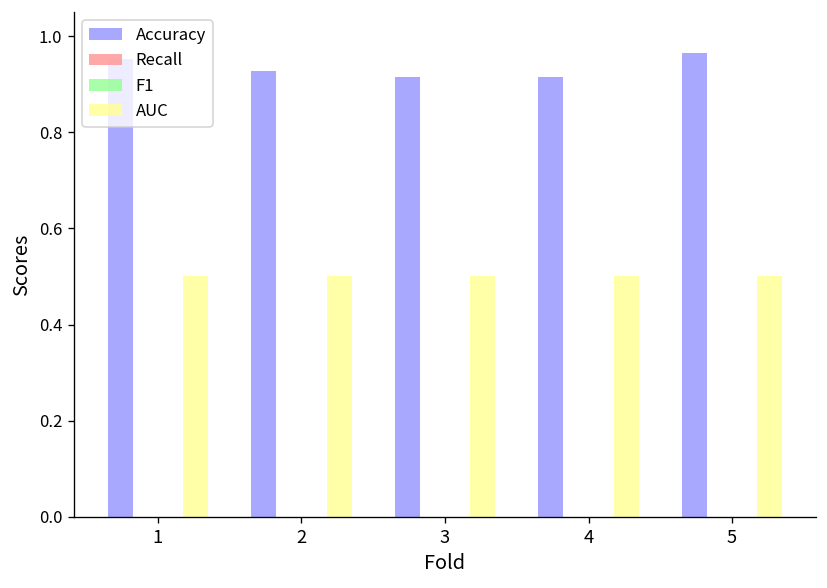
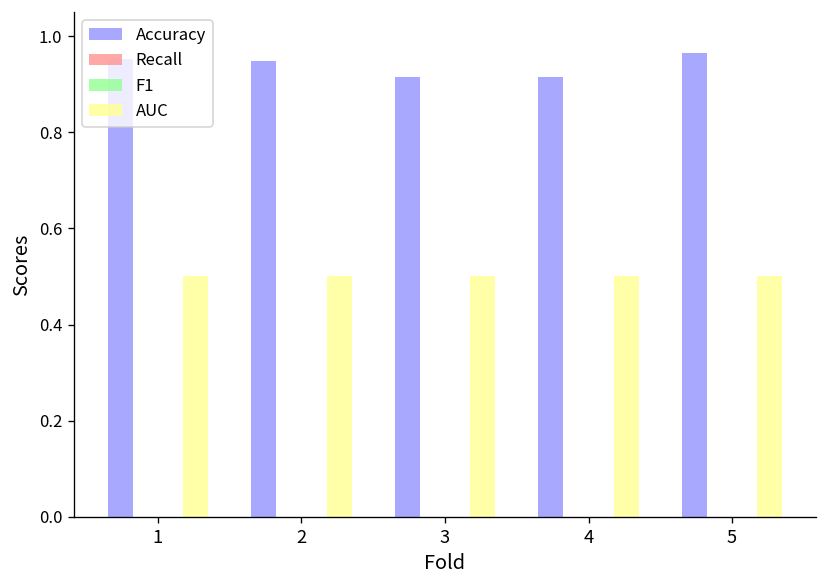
Accuracy, 2: 0.93 -> 0.95
